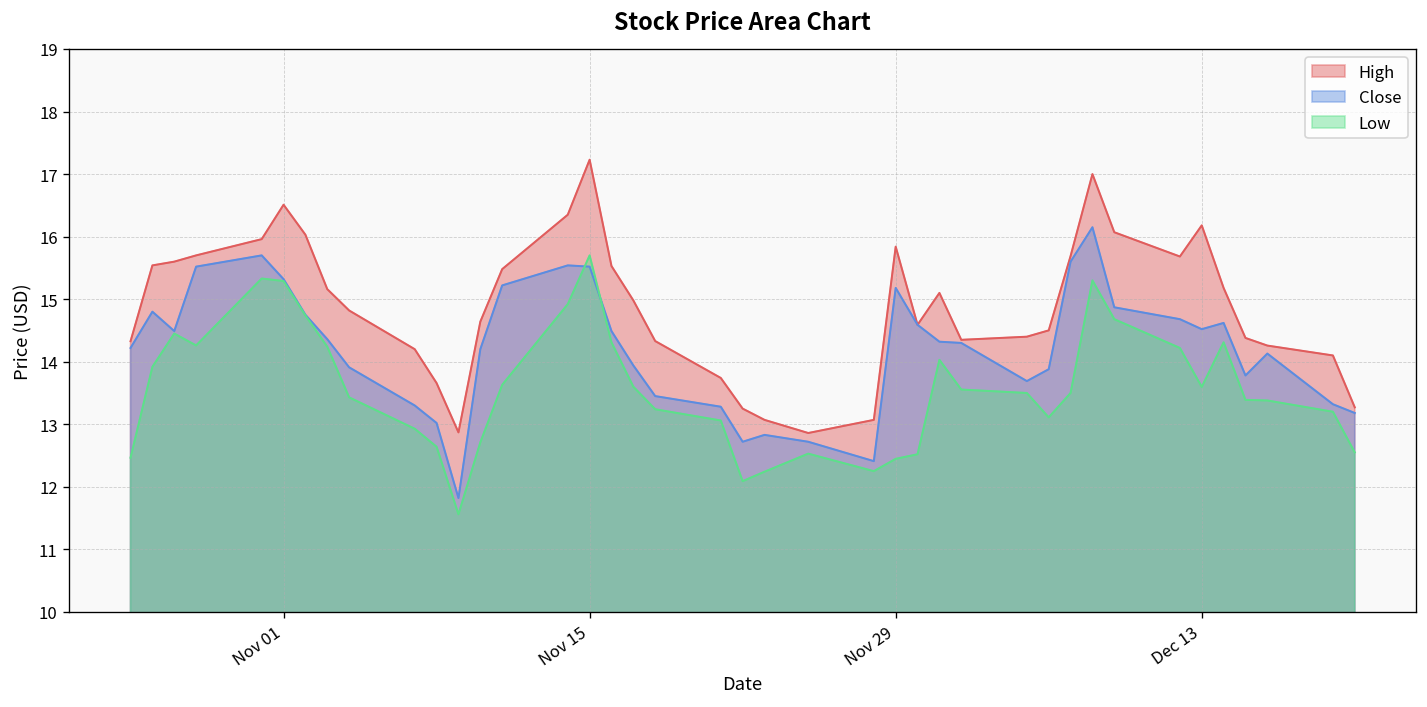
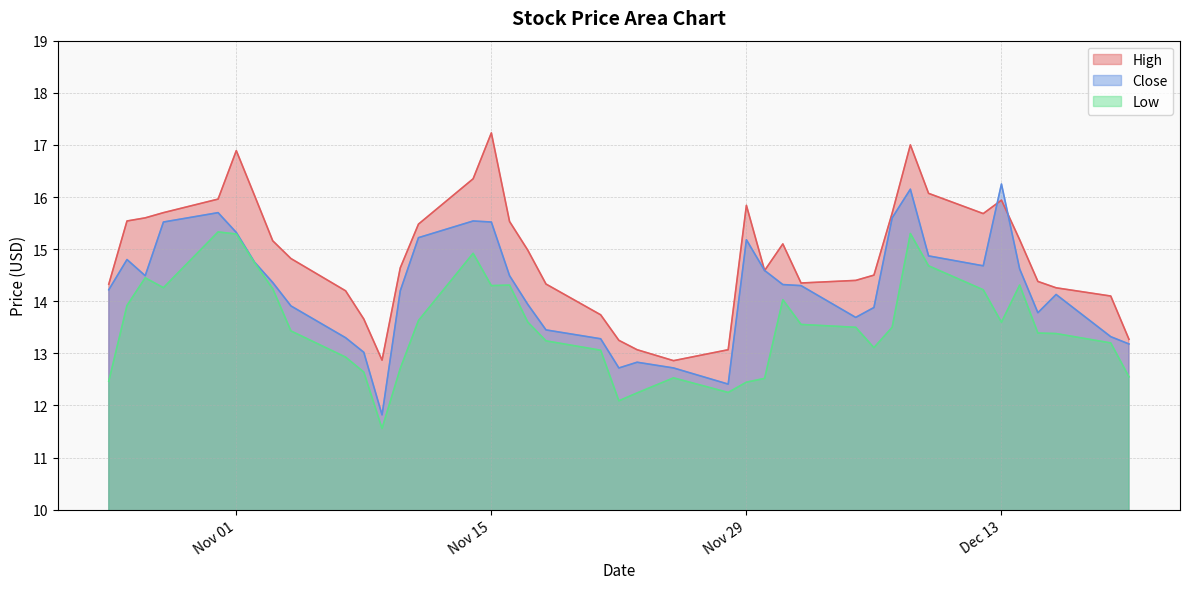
High, Nov 01: 16.5 -> 16.9
Low, Nov 15: 15.7 -> 14.3
High, Dec 13: 16.2 -> 15.9
Close, Dec 13: 14.5 -> 16.3
